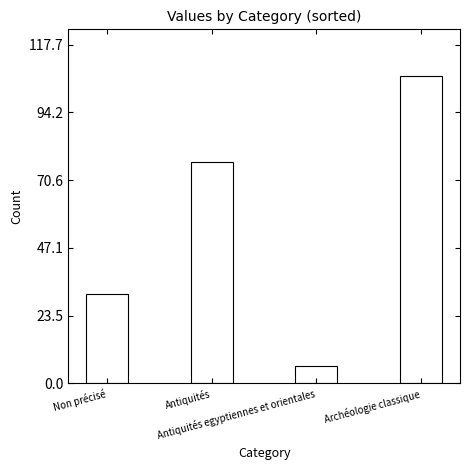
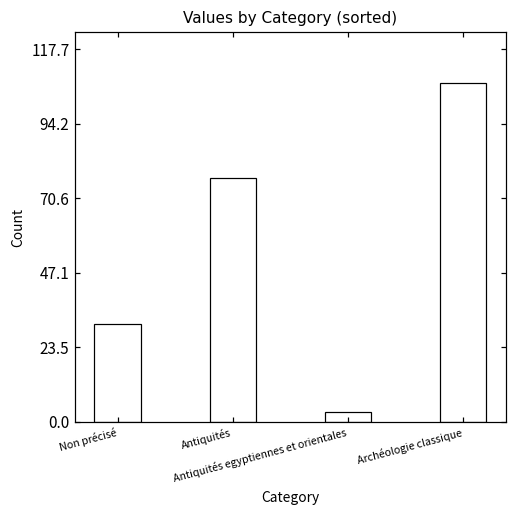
Antiquités egyptiennes et orientales: 6 -> 3
